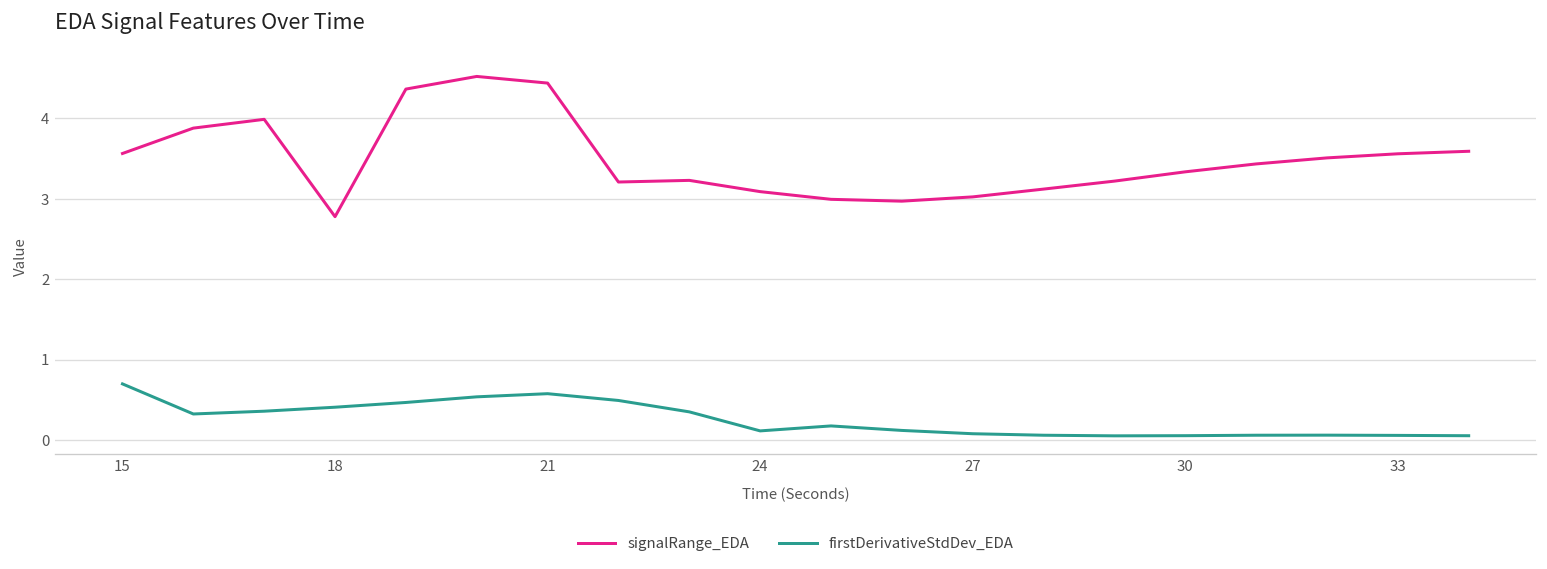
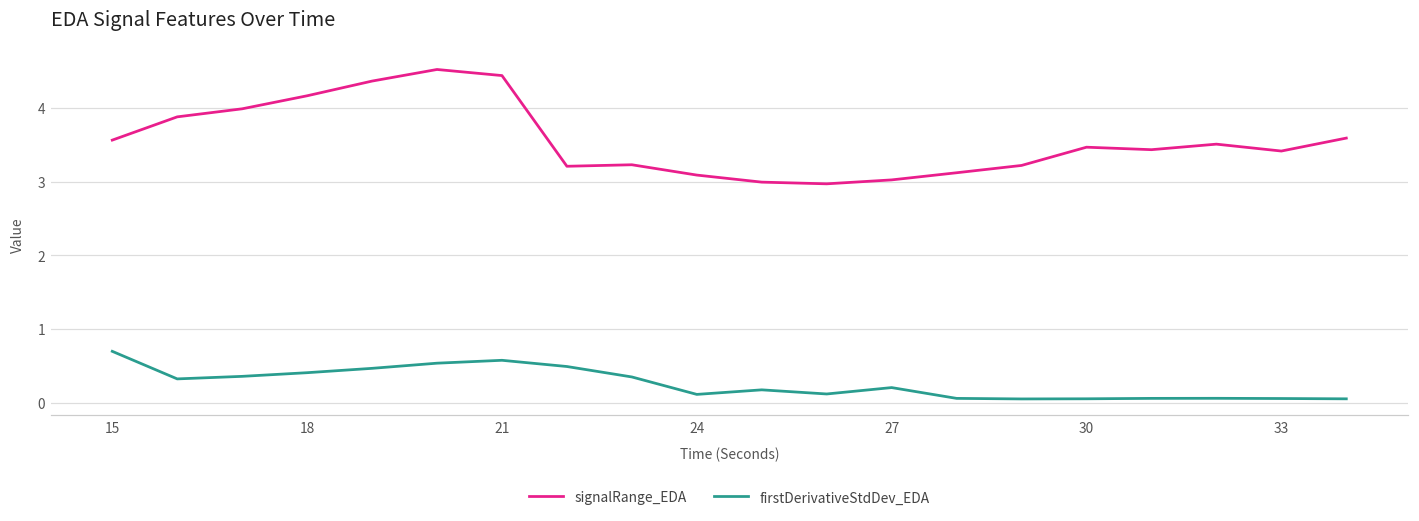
signalRange_EDA, 18: 2.8 -> 4.2
firstDerivativeStdDev_EDA, 27: 0.1 -> 0.2
signalRange_EDA, 30: 3.3 -> 3.5
signalRange_EDA, 33: 3.6 -> 3.4
